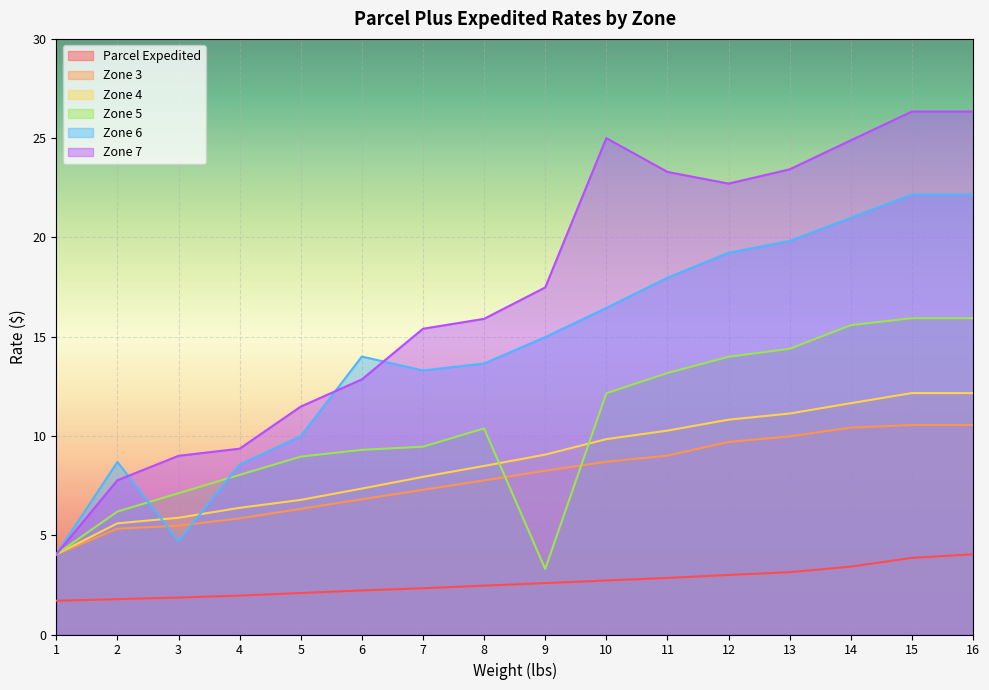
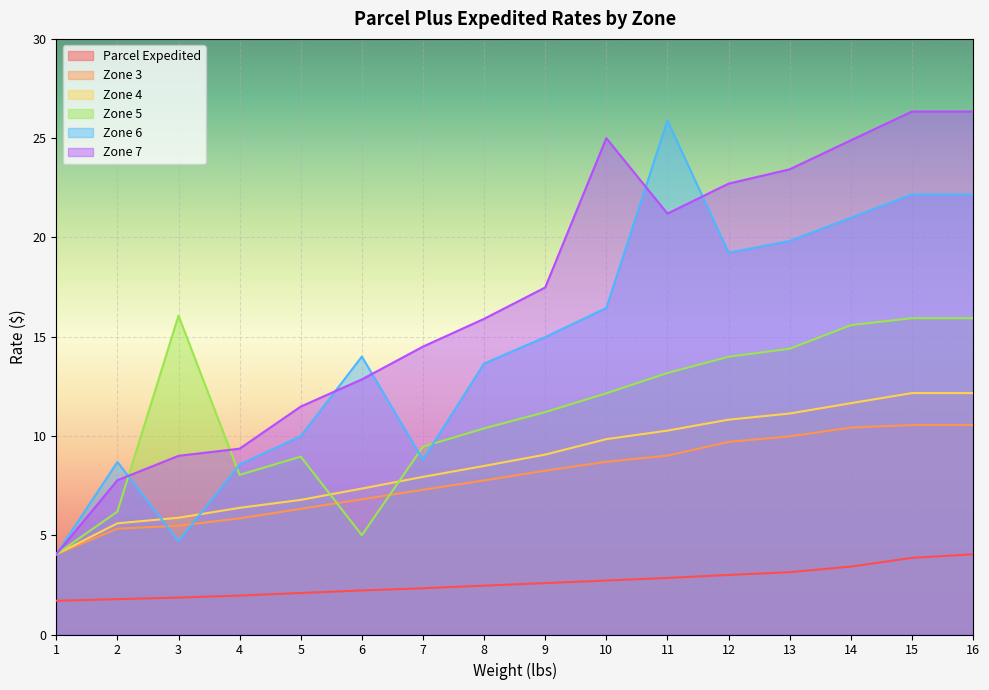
Zone 5, 3: 7.1 -> 16.1
Zone 5, 6: 9.3 -> 5.0
Zone 6, 7: 13.3 -> 8.8
Zone 7, 7: 15.4 -> 14.5
Zone 5, 9: 3.3 -> 11.2
Zone 6, 11: 18.0 -> 25.9
Zone 7, 11: 23.3 -> 21.2
